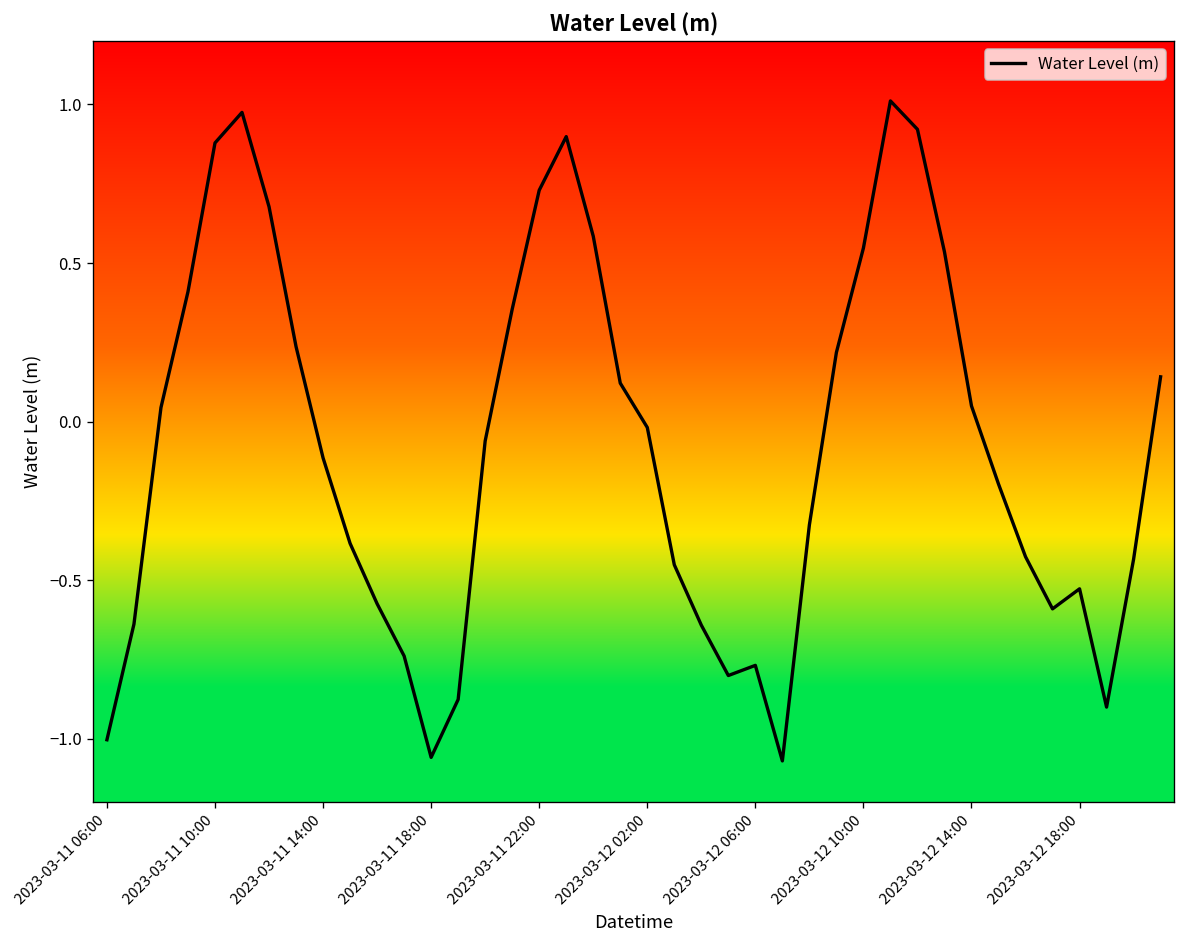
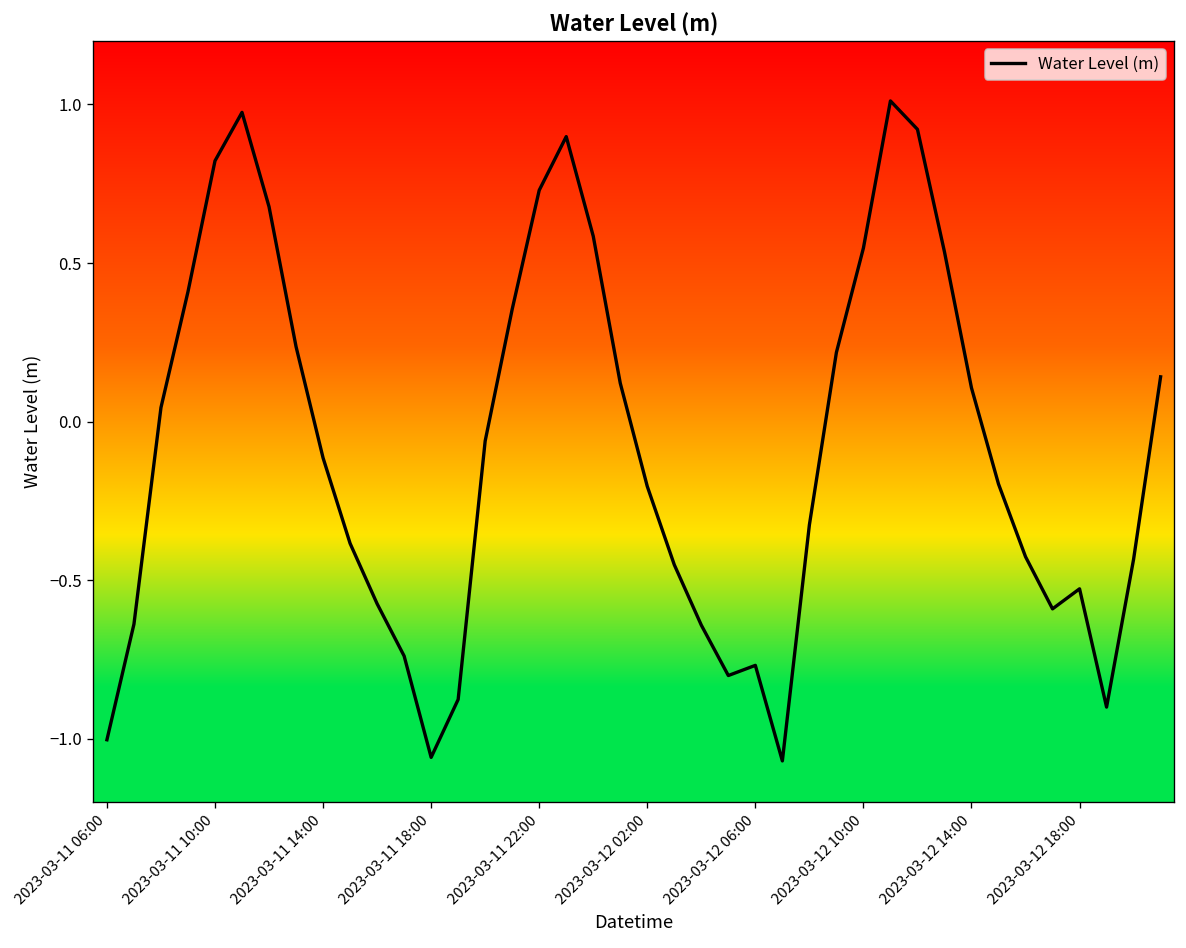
2023-03-11 10:00: 0.88 -> 0.82
2023-03-12 02:00: -0.02 -> -0.20
2023-03-12 14:00: 0.05 -> 0.11
